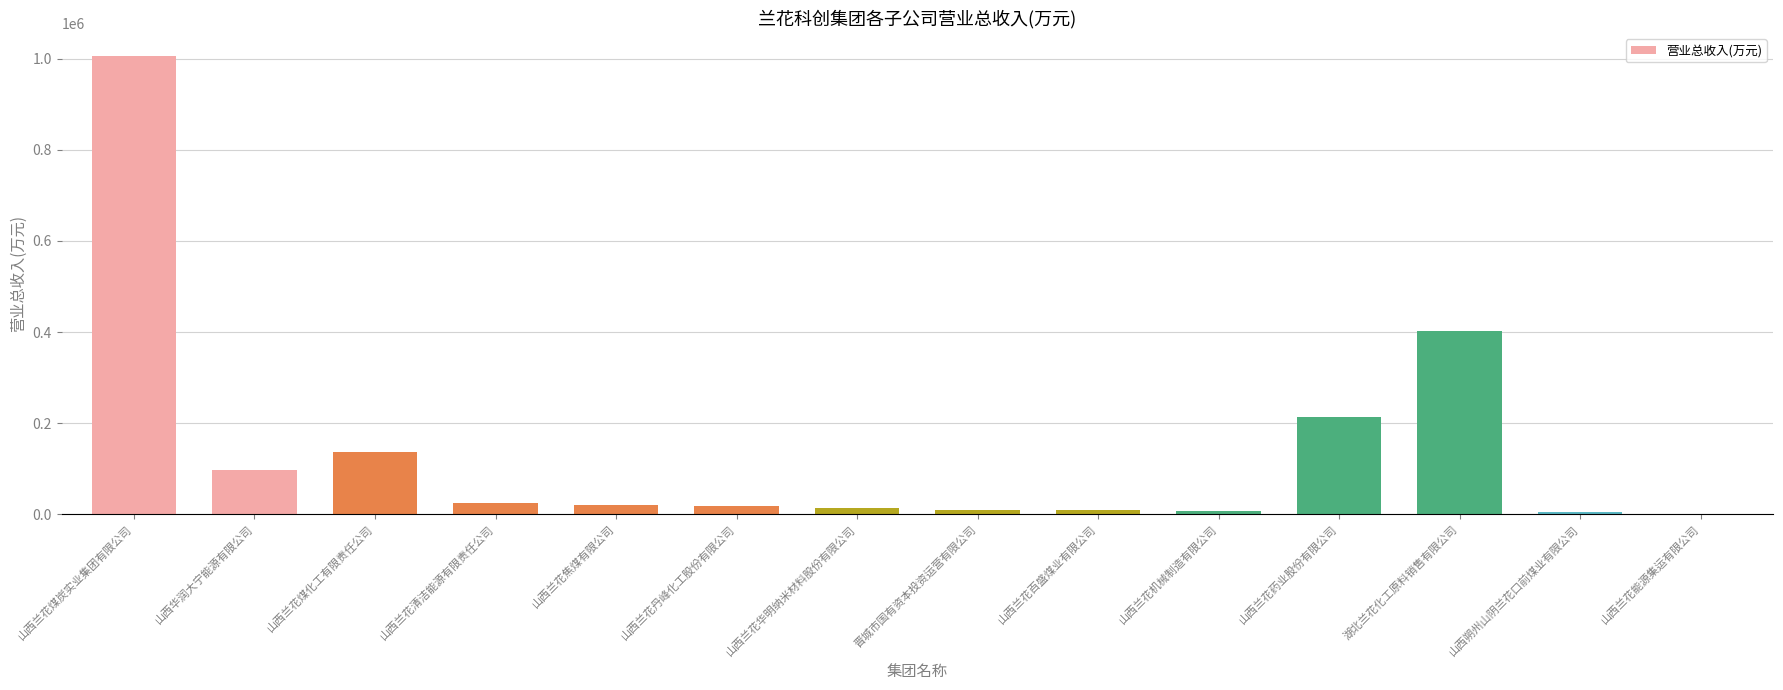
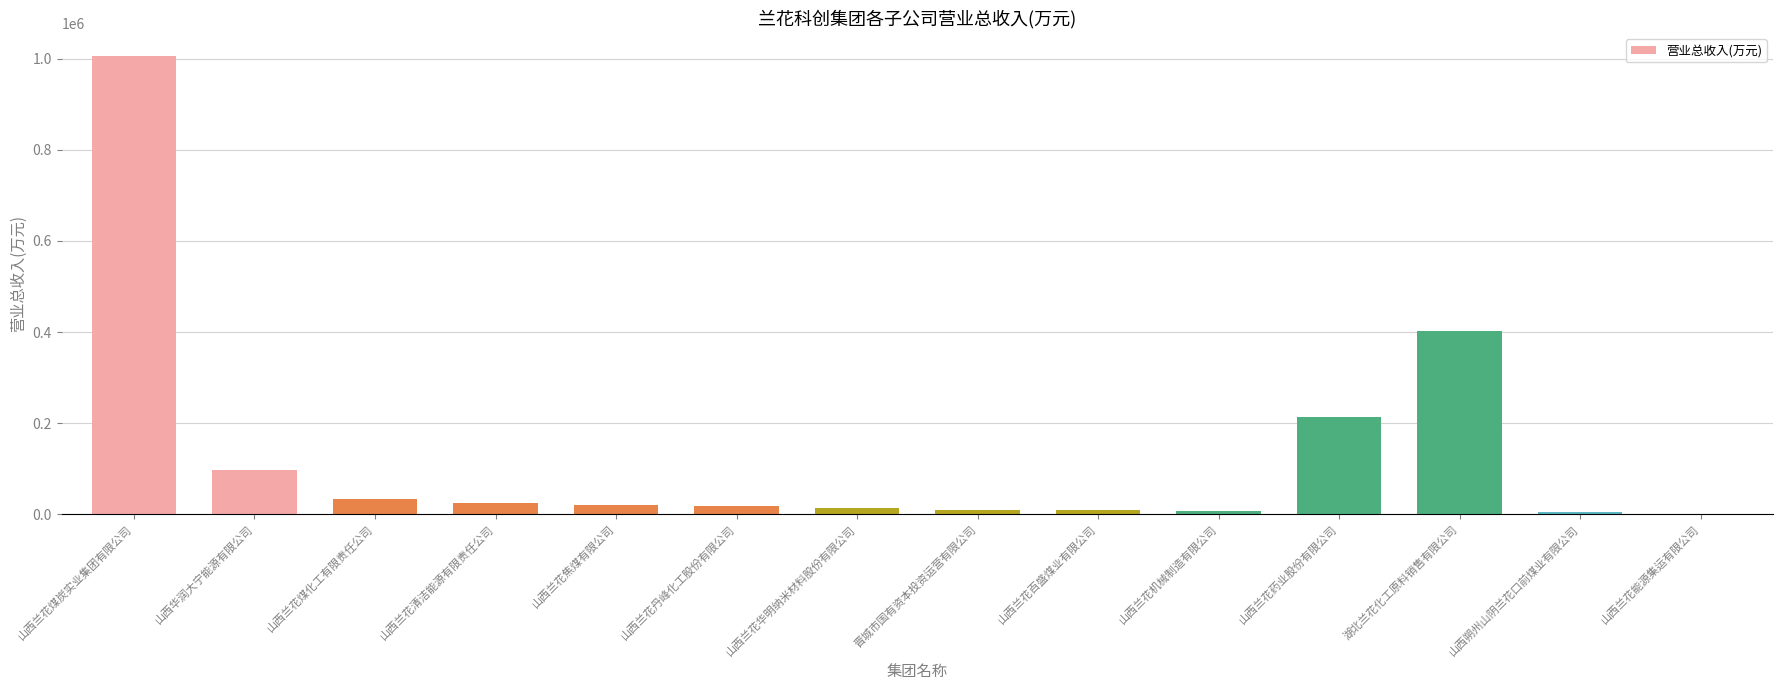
山西兰花煤化工有限责任公司: 140000 -> 30000
